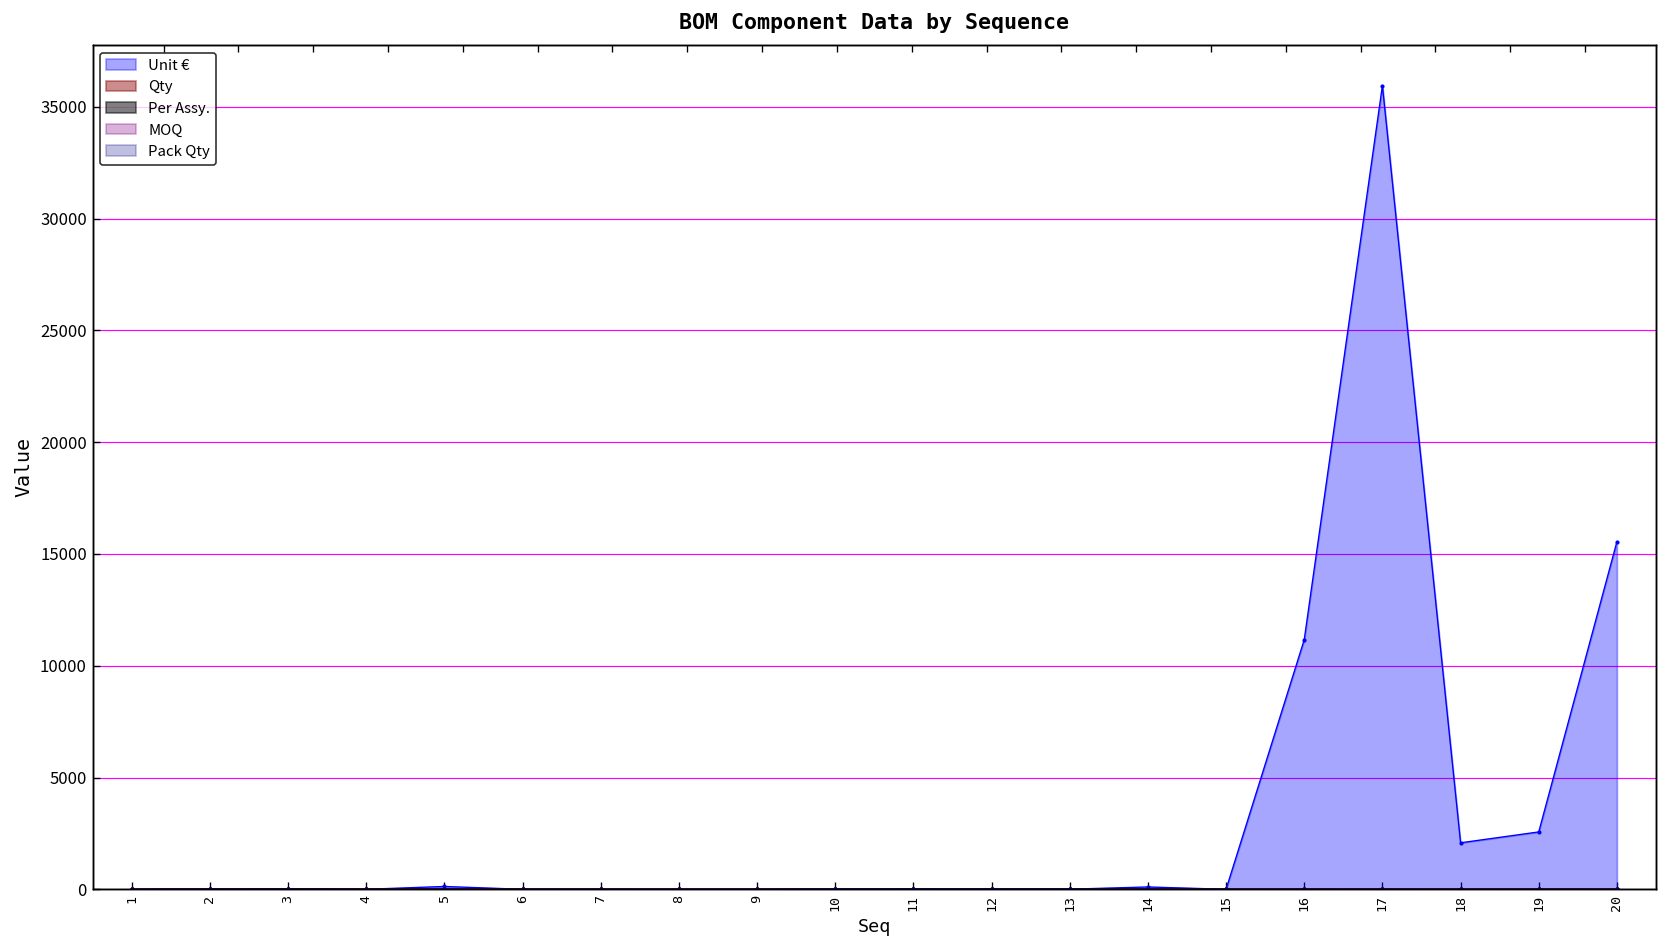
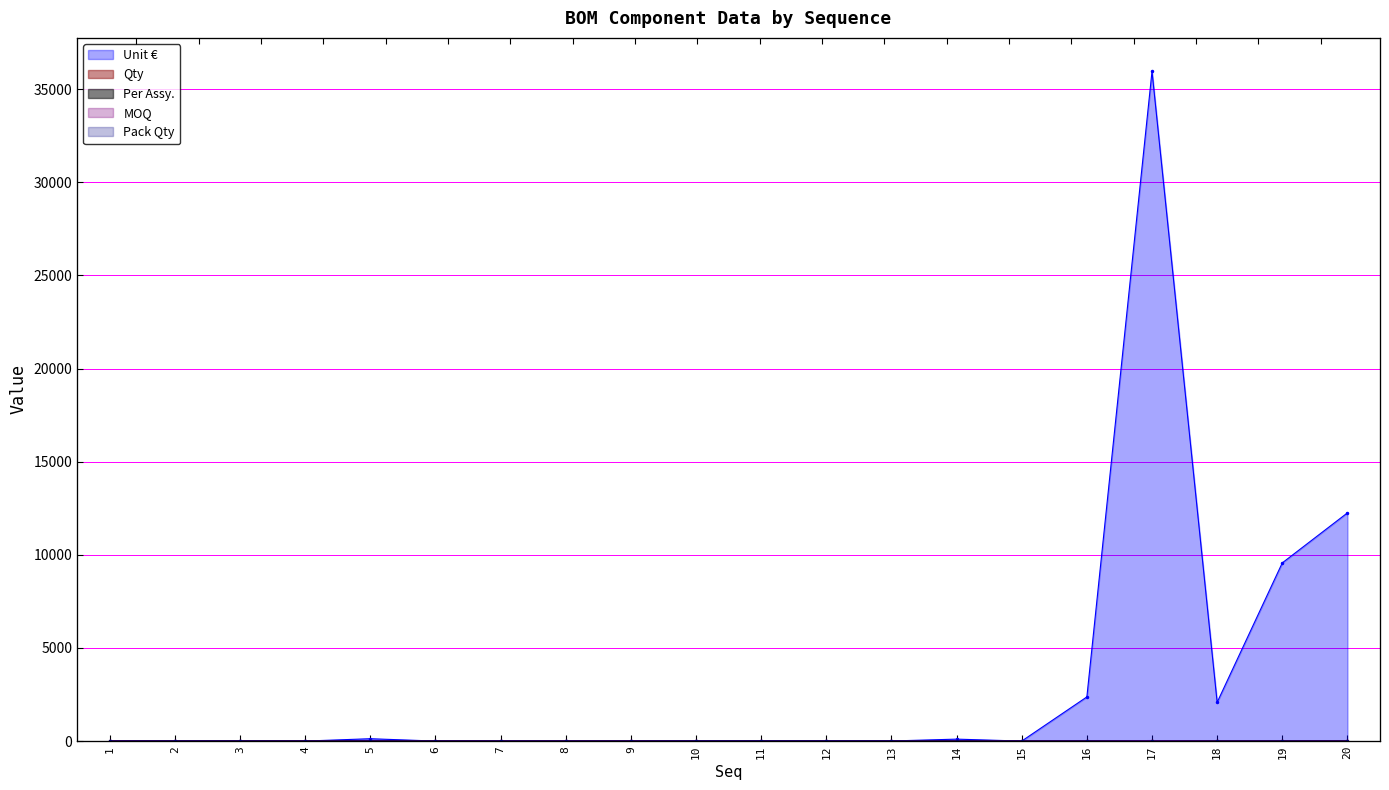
Unit €, 16: 11200 -> 2400
Unit €, 19: 2600 -> 9600
Unit €, 20: 15600 -> 12300
